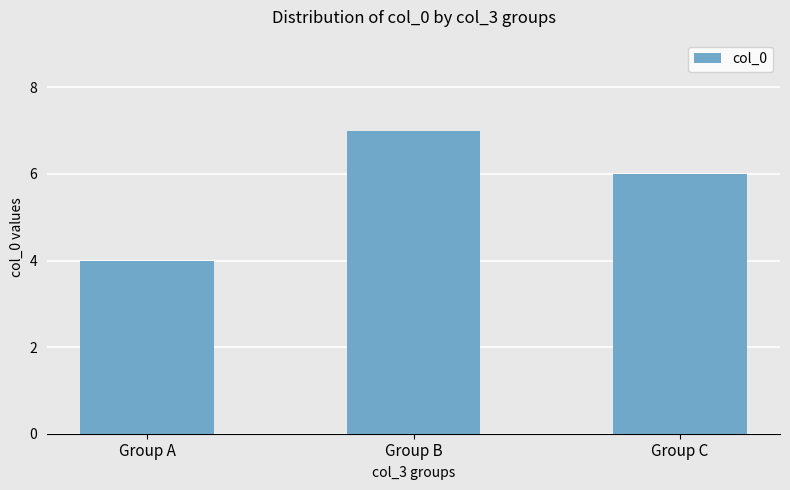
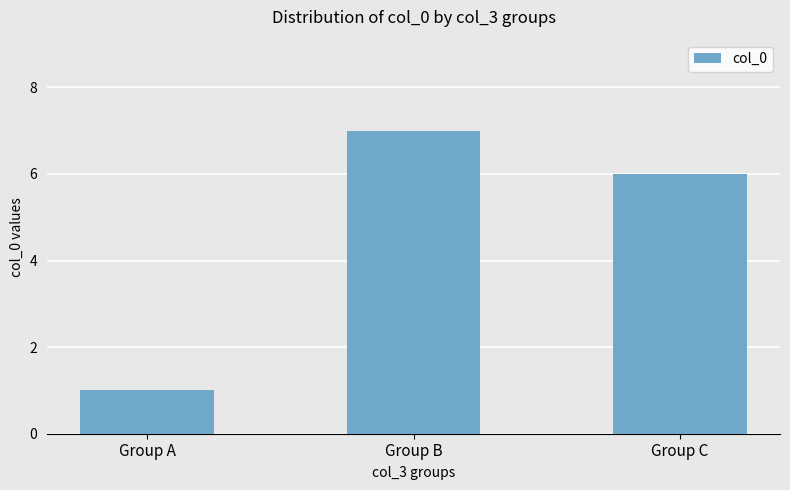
Group A: 4 -> 1
